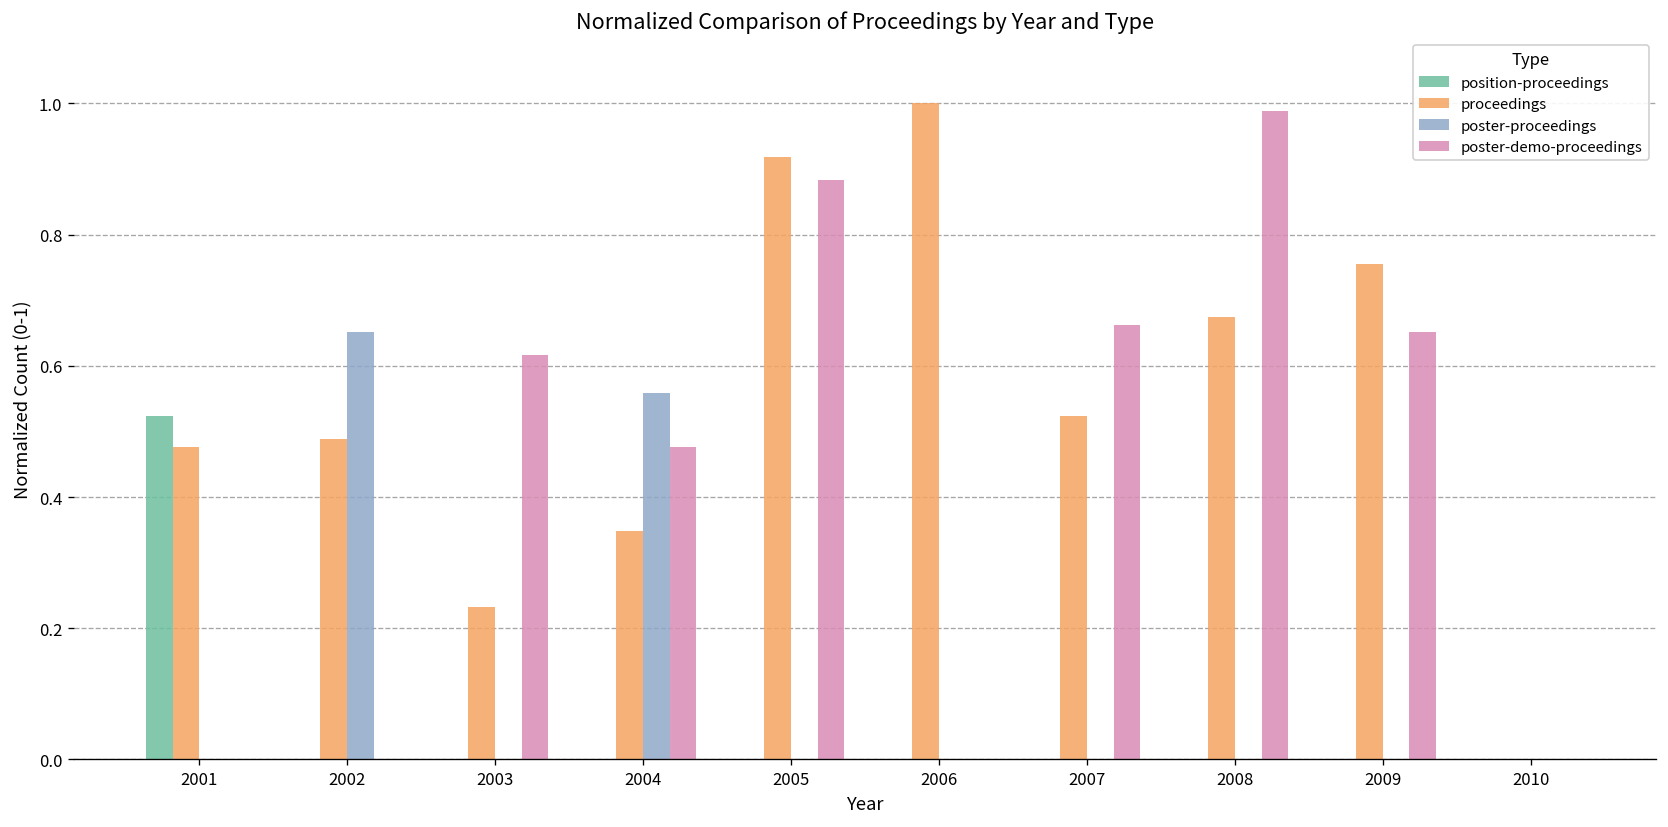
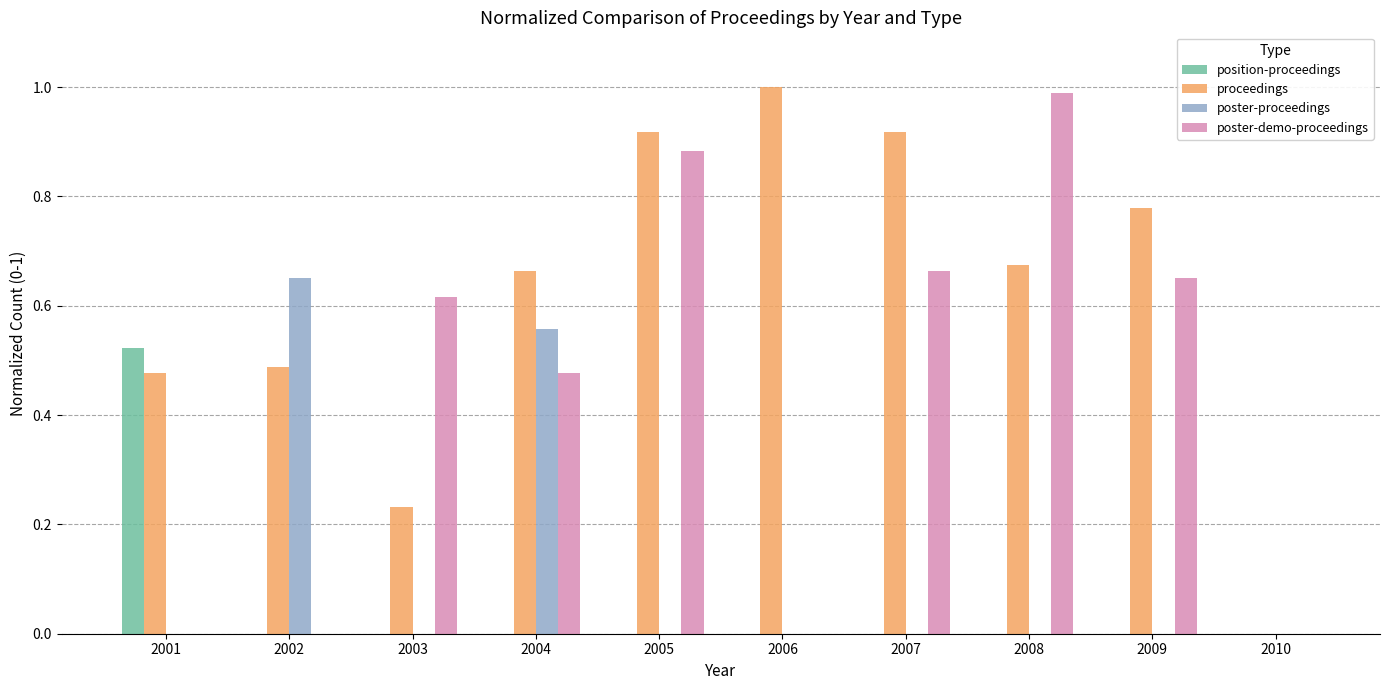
proceedings, 2004: 0.35 -> 0.66
proceedings, 2007: 0.52 -> 0.92
proceedings, 2009: 0.76 -> 0.78
